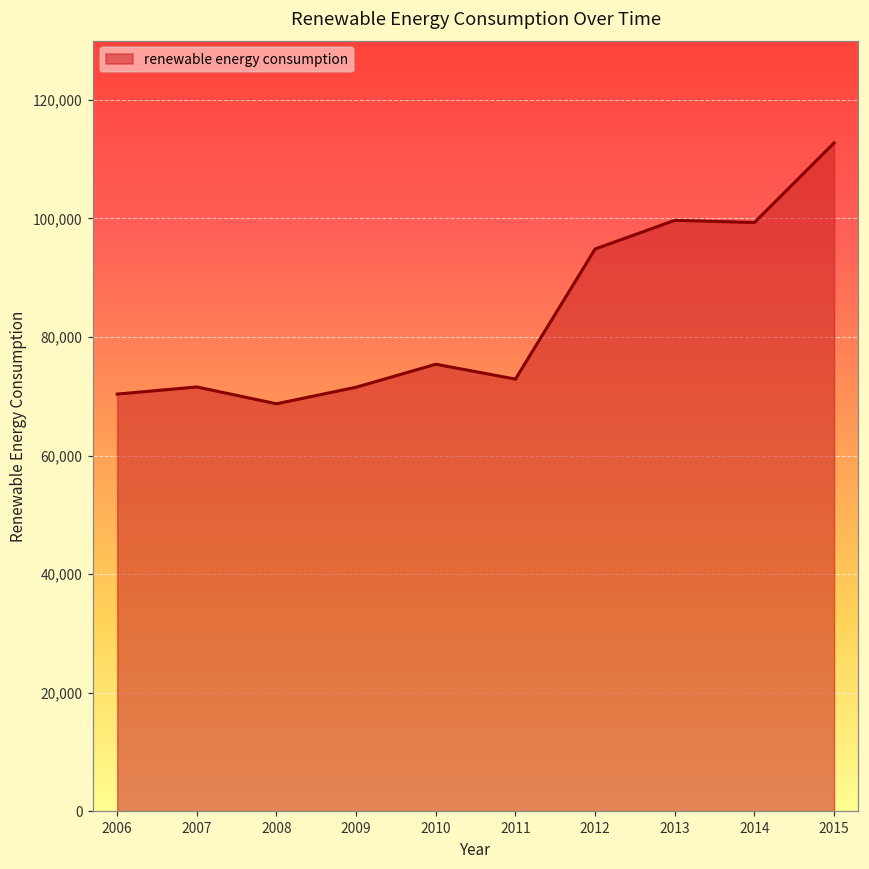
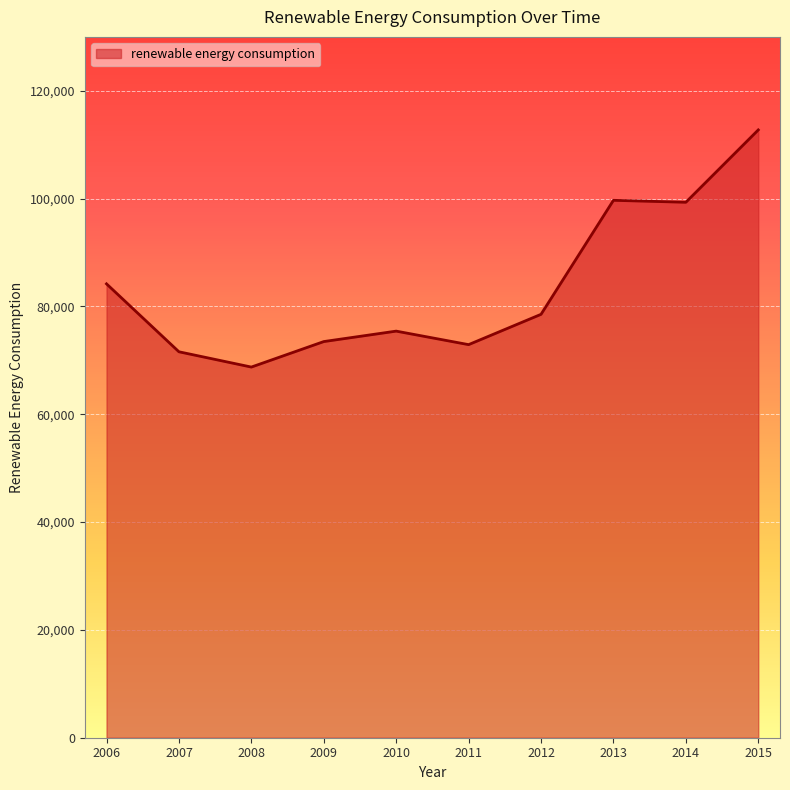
2006: 70,000 -> 84,000
2009: 72,000 -> 73,000
2012: 95,000 -> 79,000
